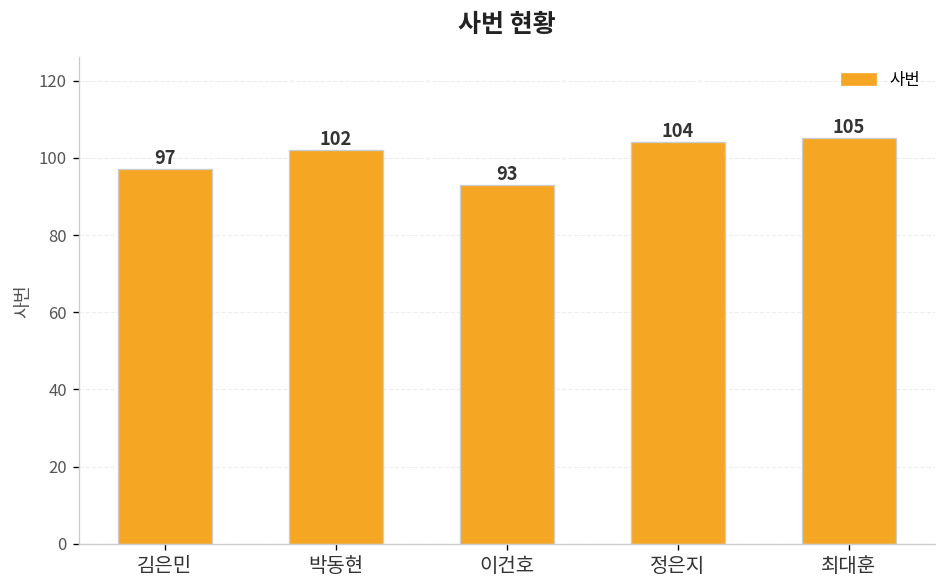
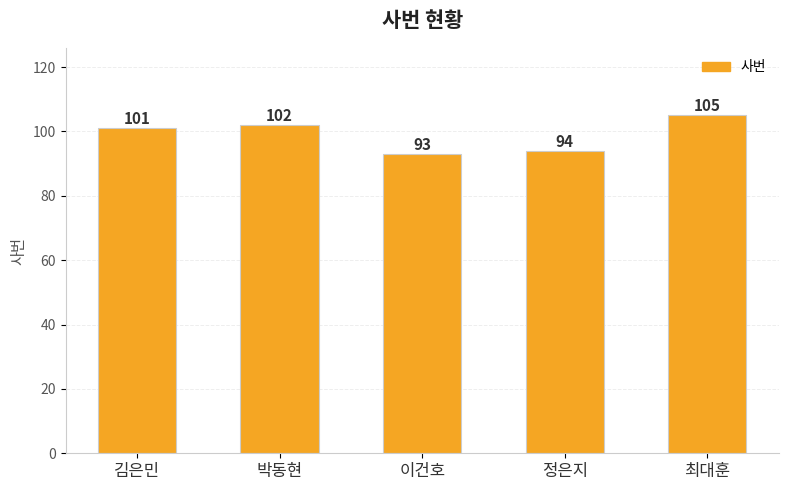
김은민: 97 -> 101
정은지: 104 -> 94
